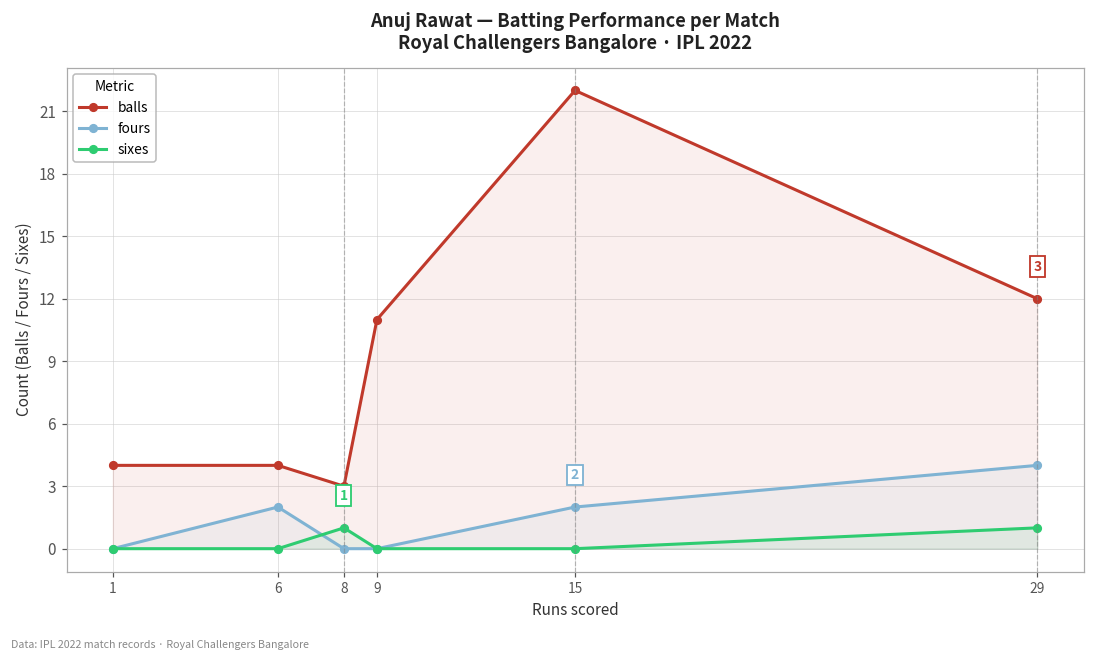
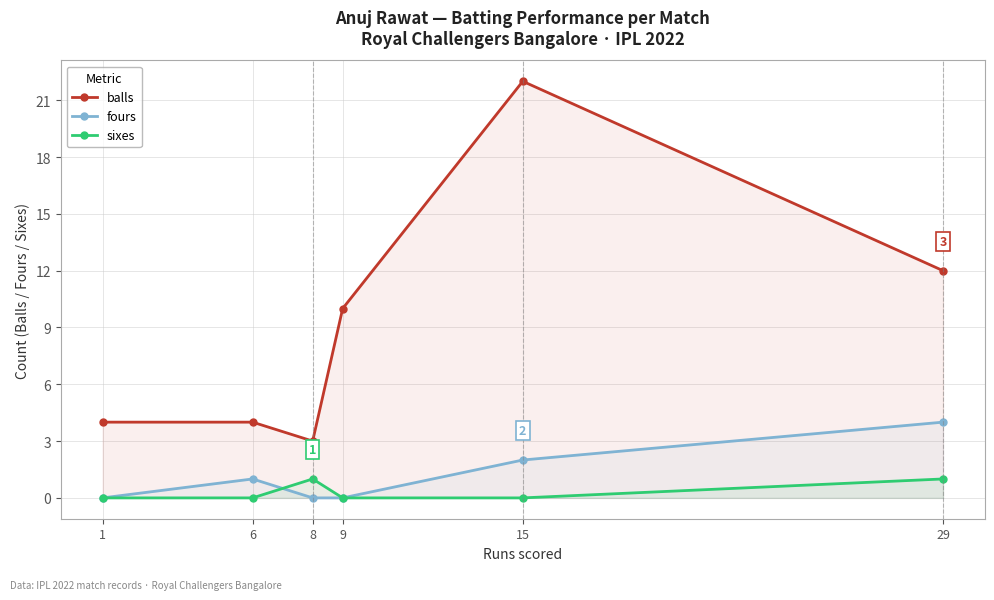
fours, 6: 2 -> 1
balls, 9: 11 -> 10
